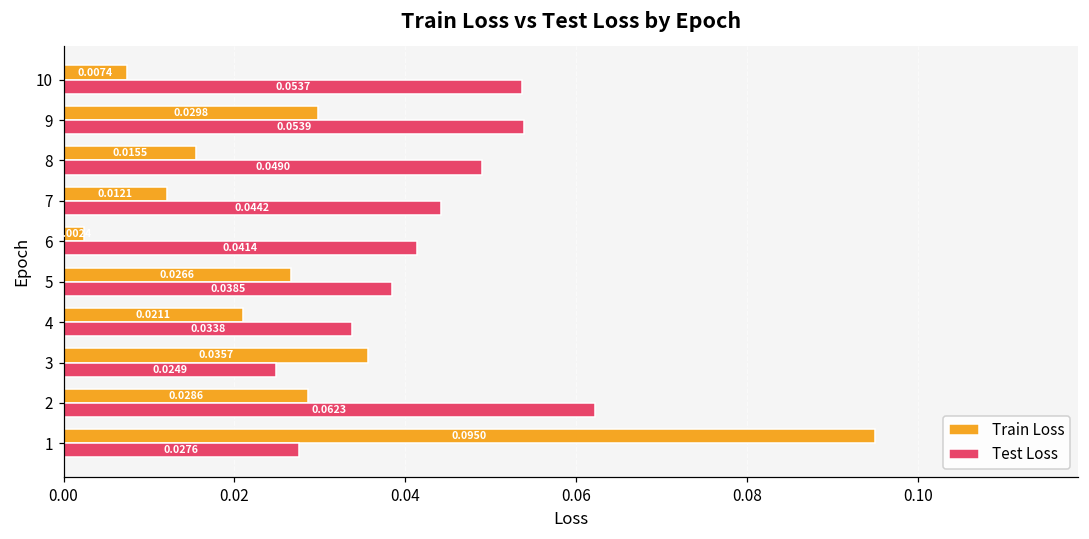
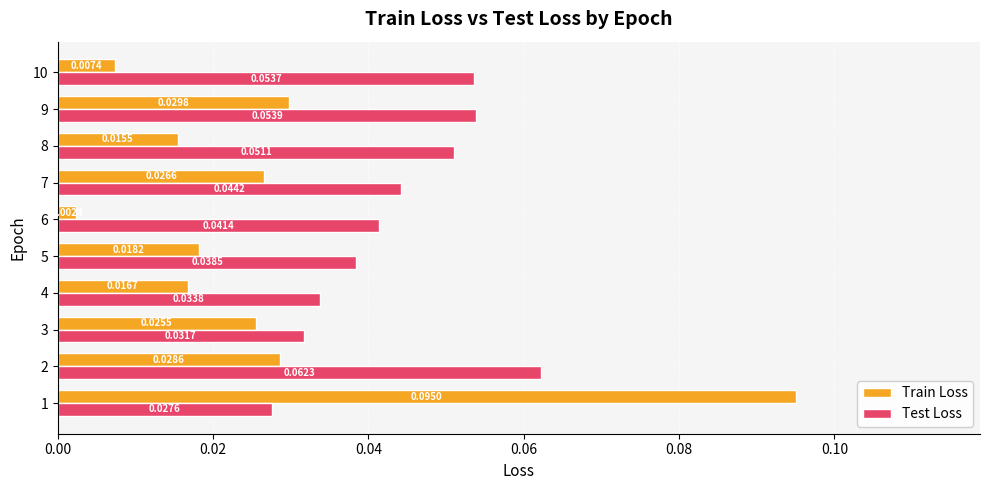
Test Loss, 8: 0.0490 -> 0.0511
Train Loss, 7: 0.0121 -> 0.0266
Train Loss, 5: 0.0266 -> 0.0182
Train Loss, 4: 0.0211 -> 0.0167
Train Loss, 3: 0.0357 -> 0.0255
Test Loss, 3: 0.0249 -> 0.0317
